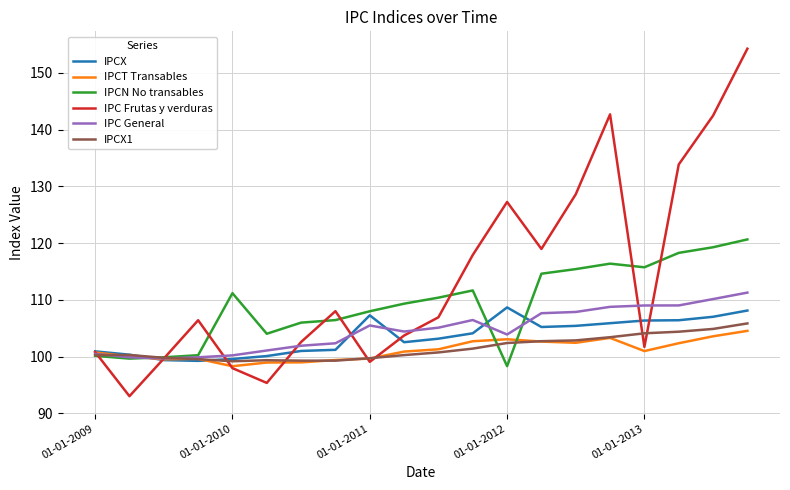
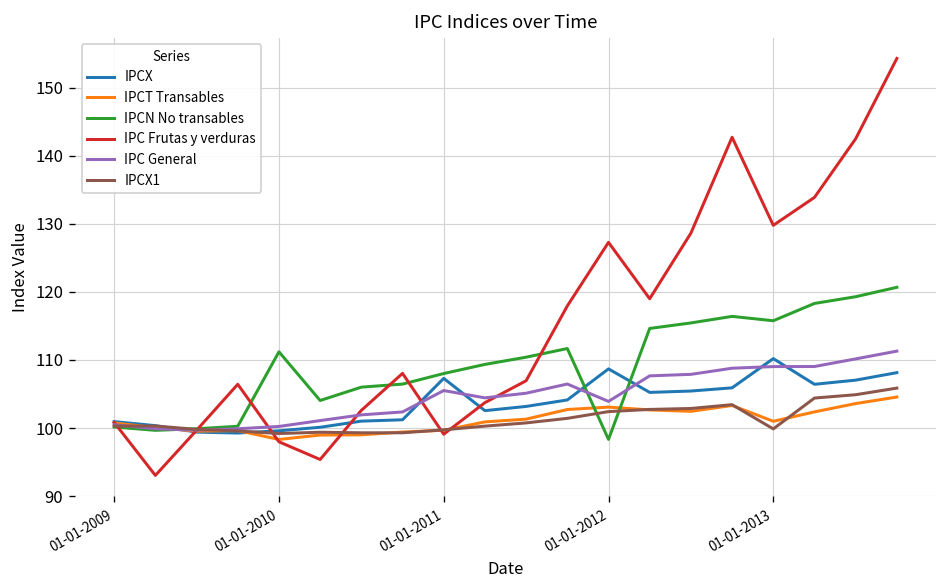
IPCX, 01-01-2013: 106 -> 110
IPC Frutas y verduras, 01-01-2013: 102 -> 130
IPCX1, 01-01-2013: 104 -> 100
